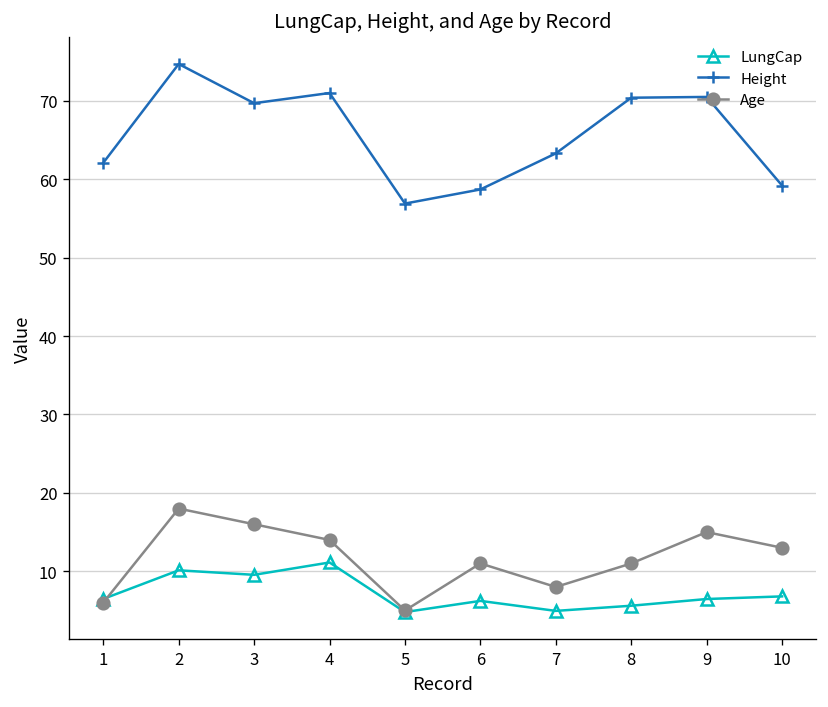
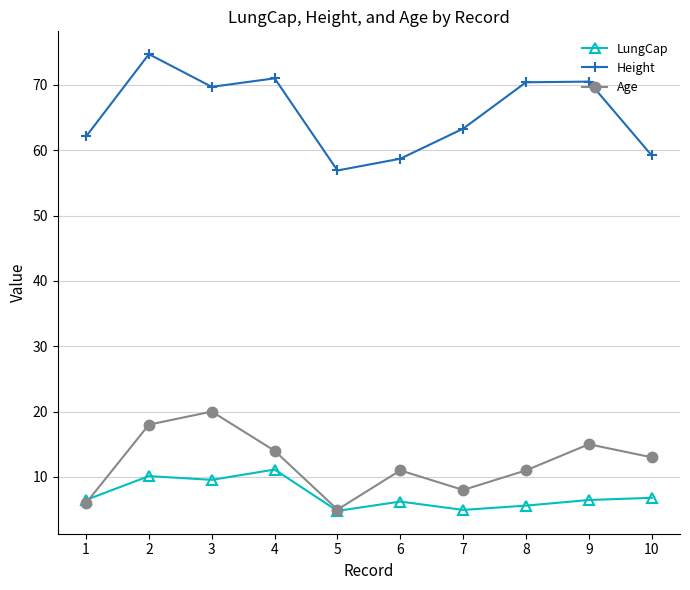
Age, 3: 16 -> 20
